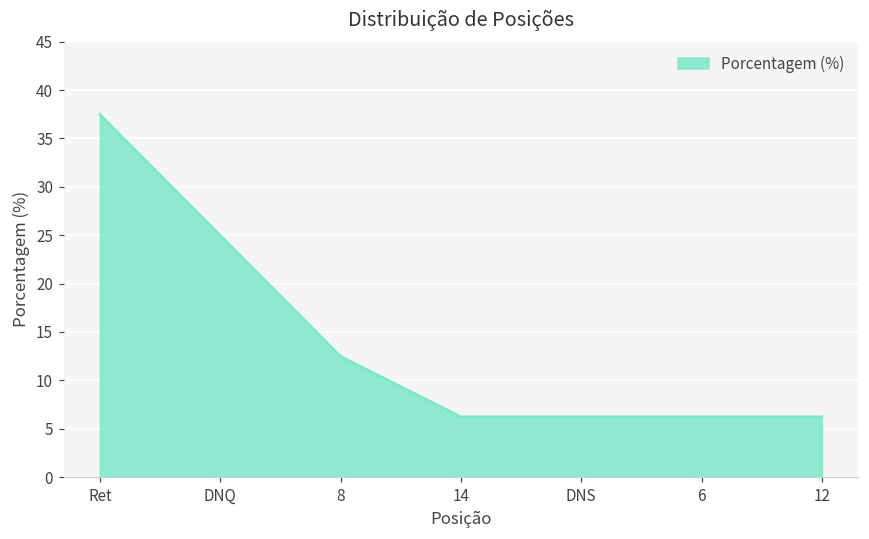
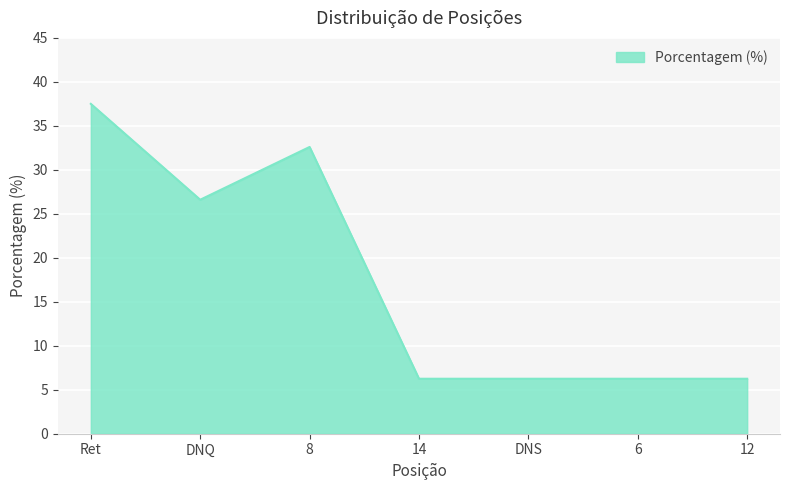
DNQ: 25 -> 27
8: 13 -> 33
